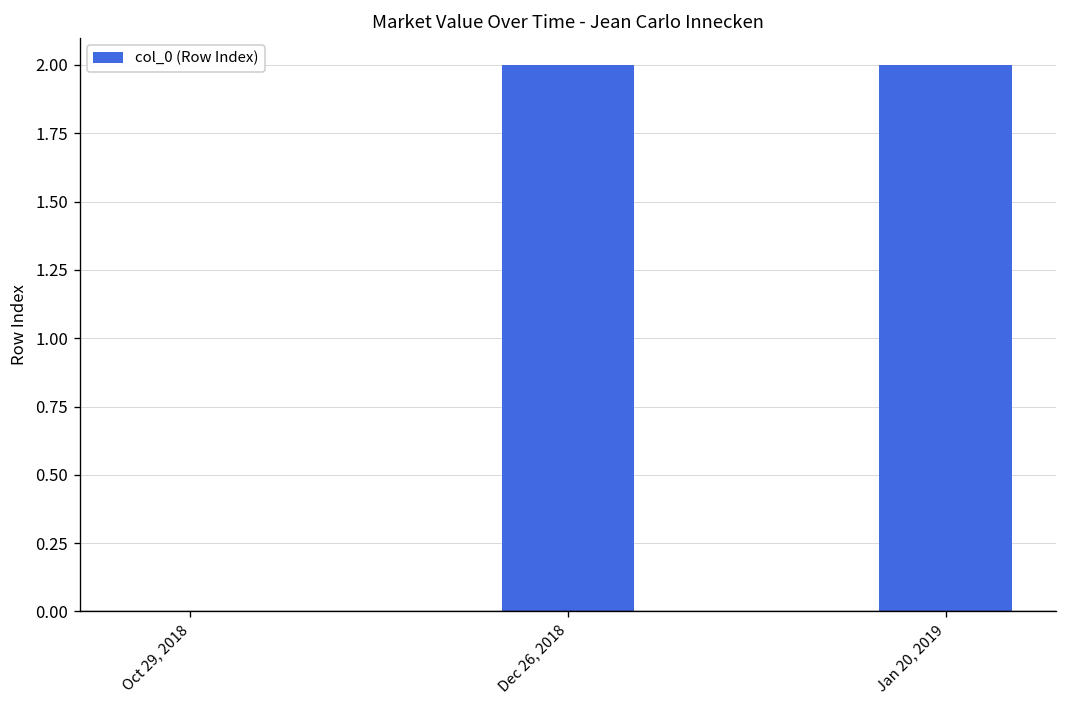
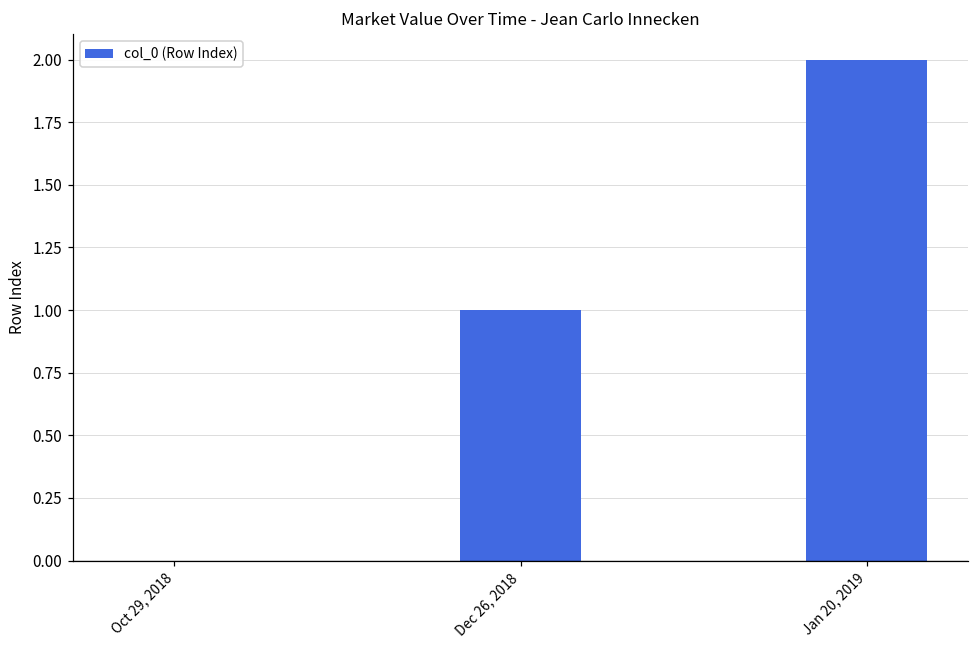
Dec 26, 2018: 2 -> 1
